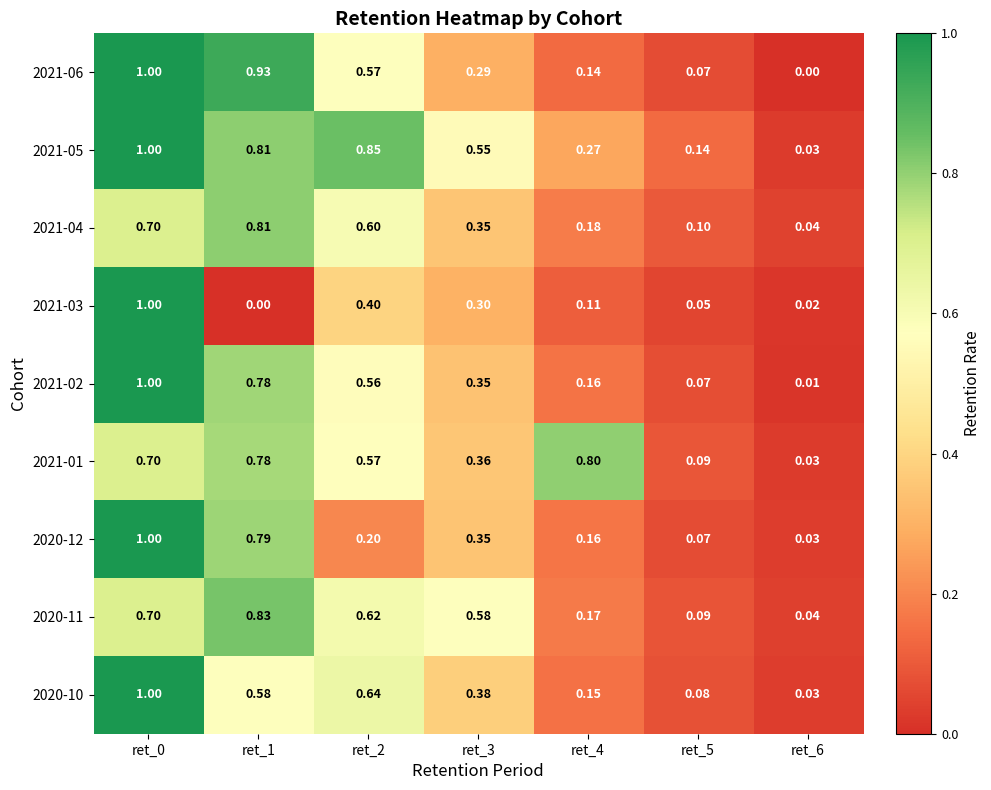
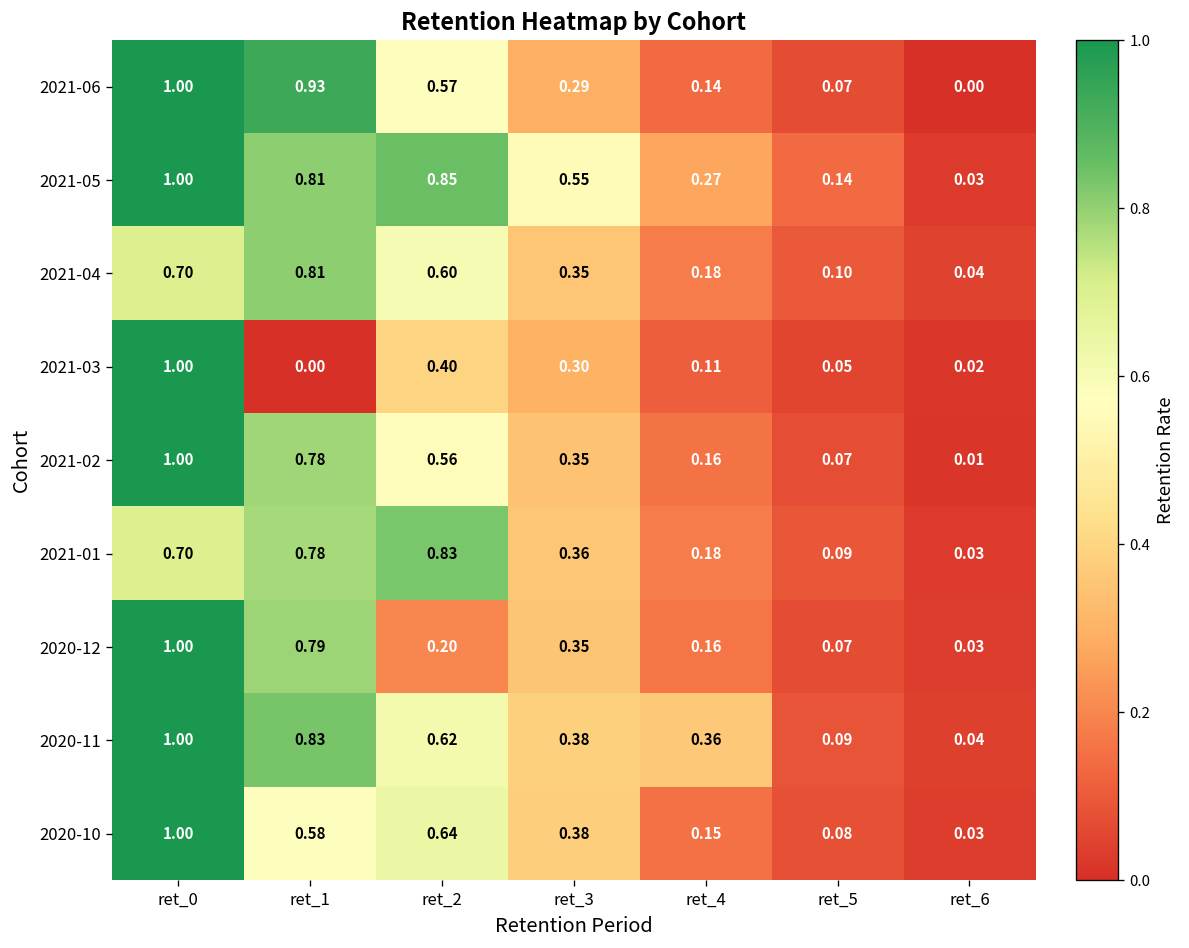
2021-01, ret_2: 0.57 -> 0.83
2021-01, ret_4: 0.80 -> 0.18
2020-11, ret_0: 0.70 -> 1.00
2020-11, ret_3: 0.58 -> 0.38
2020-11, ret_4: 0.17 -> 0.36
